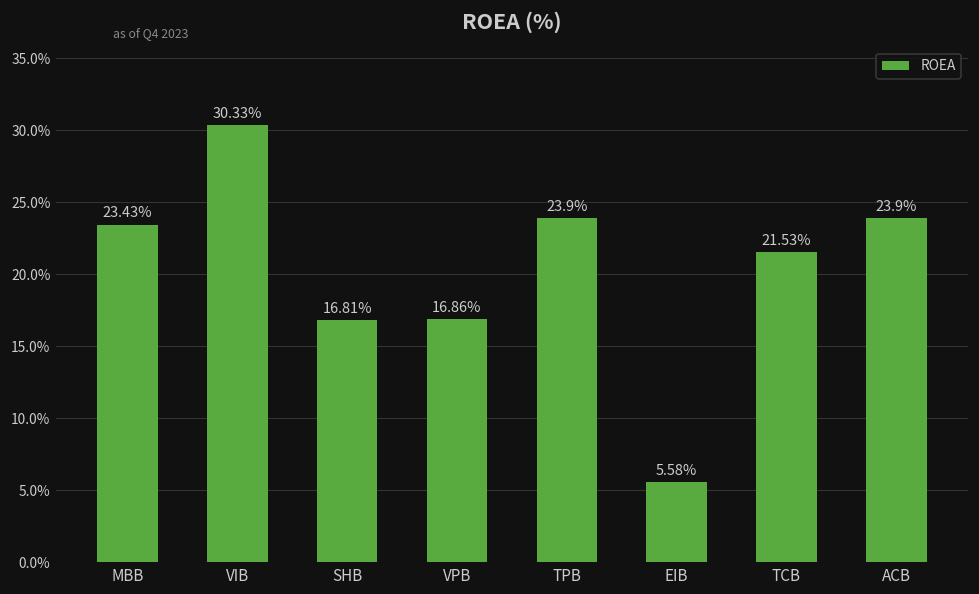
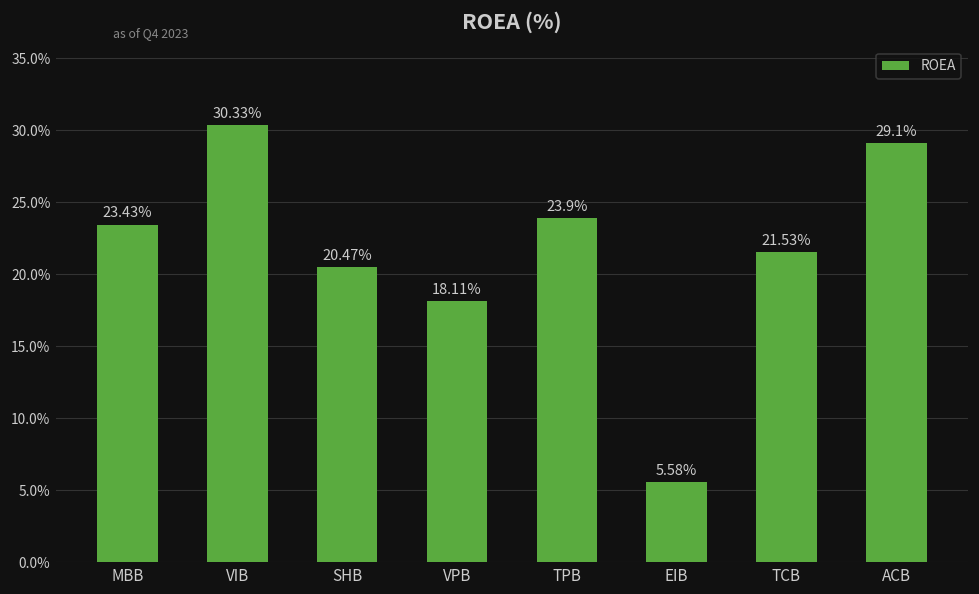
SHB: 16.81% -> 20.47%
VPB: 16.86% -> 18.11%
ACB: 23.9% -> 29.1%
